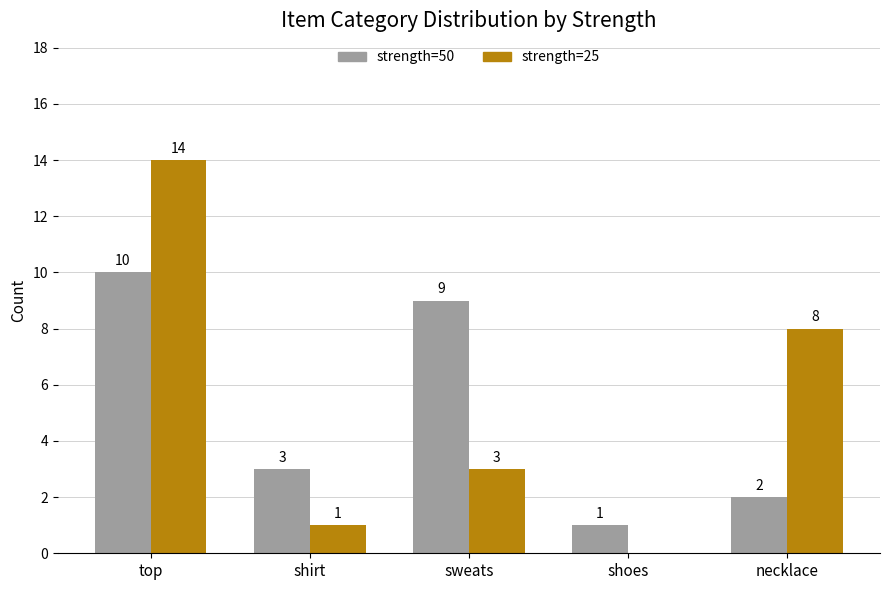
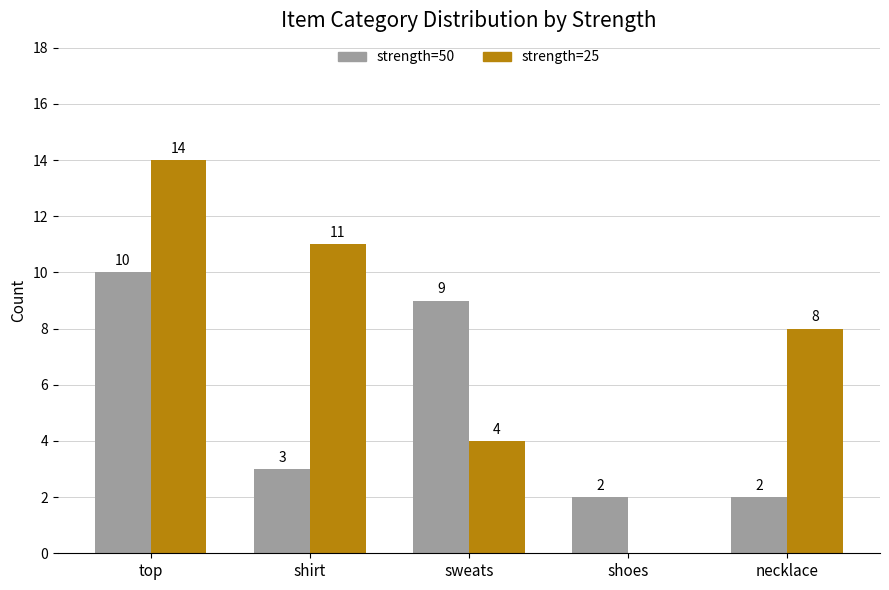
strength=25, shirt: 1 -> 11
strength=25, sweats: 3 -> 4
strength=50, shoes: 1 -> 2
